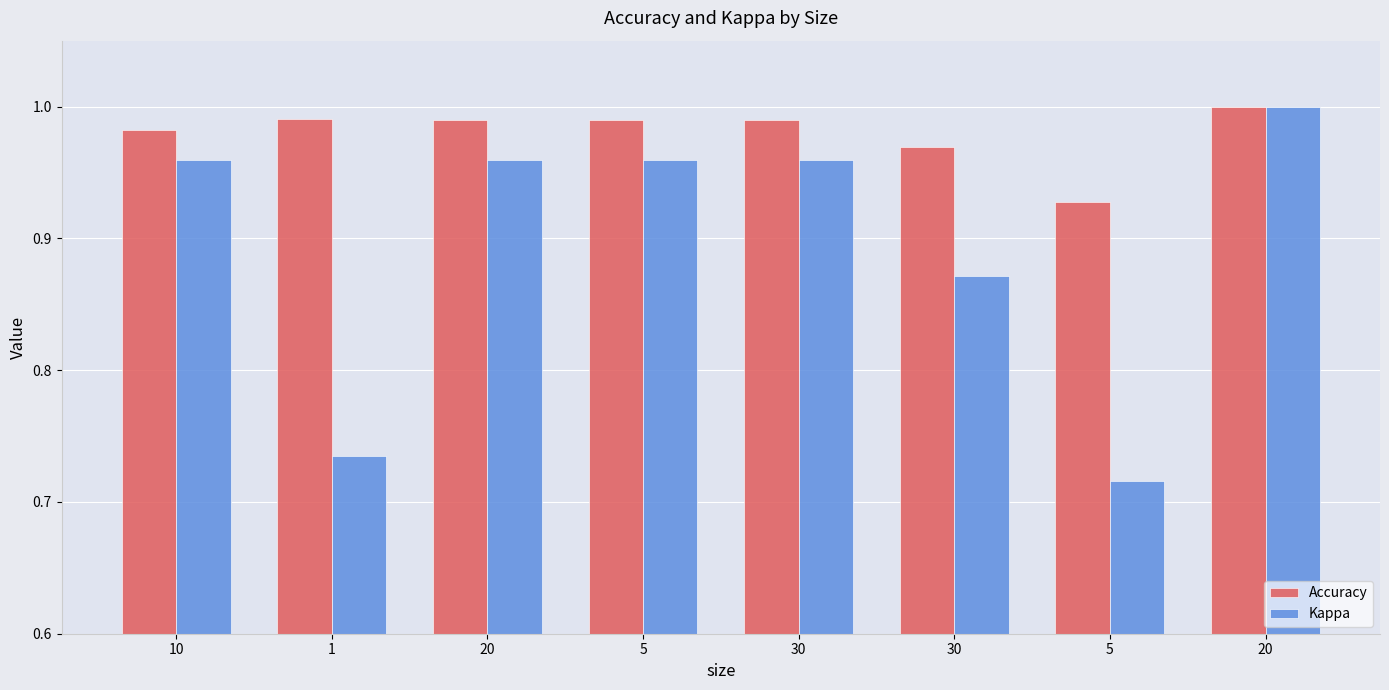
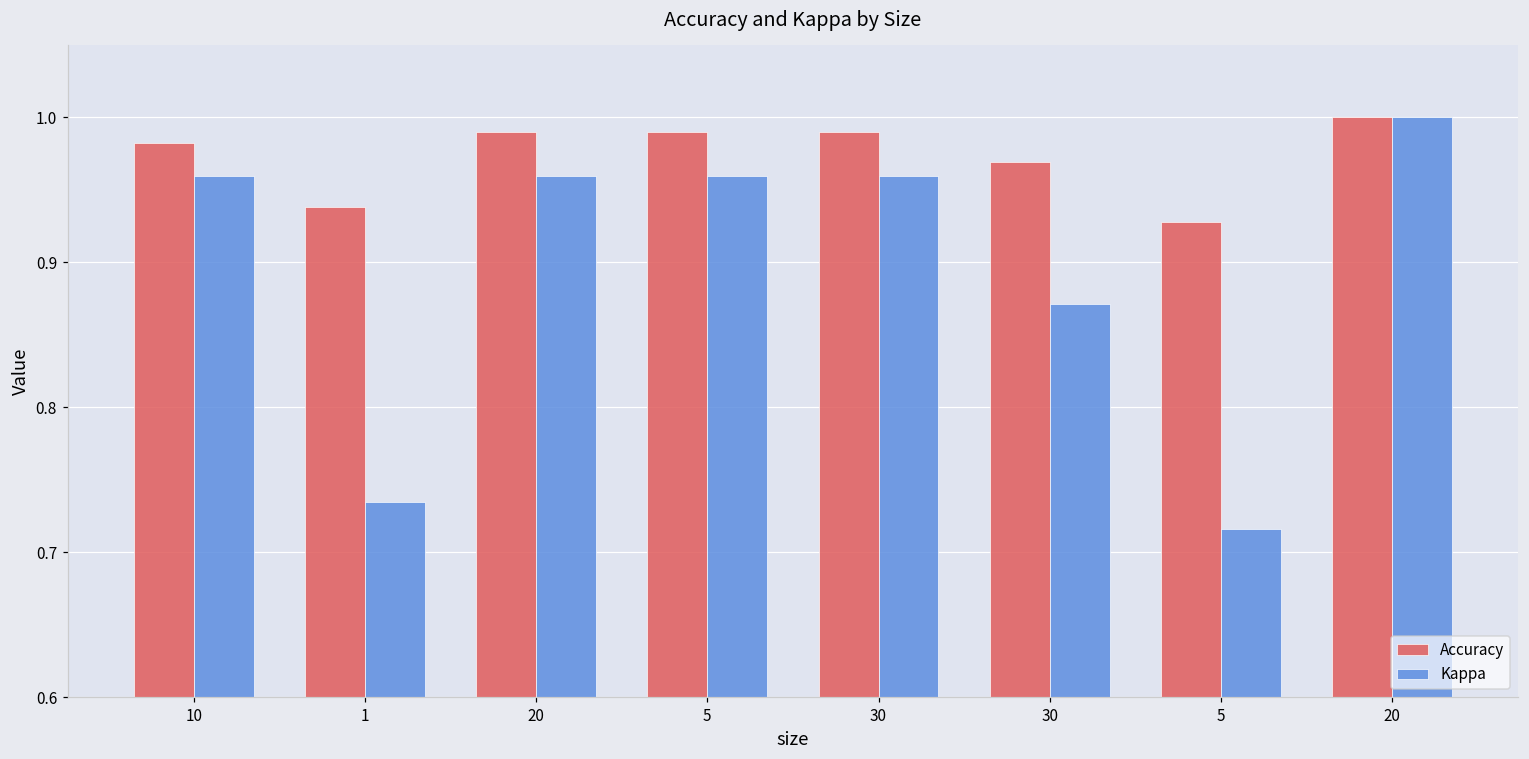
Accuracy, 1: 0.990 -> 0.938
